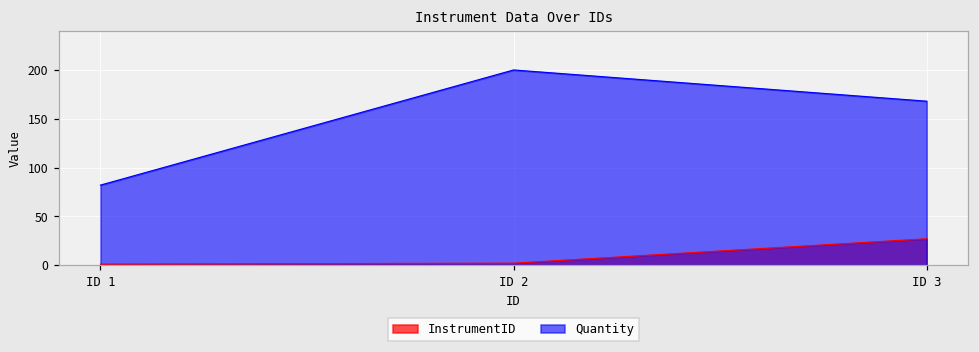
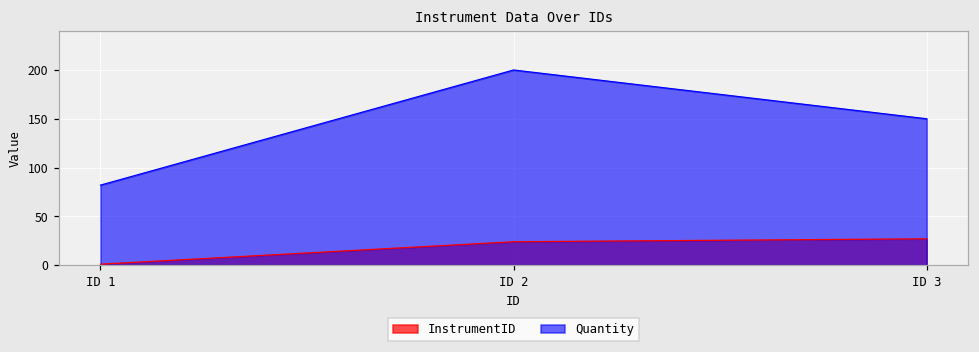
InstrumentID, ID 2: 0 -> 20
Quantity, ID 3: 170 -> 150
